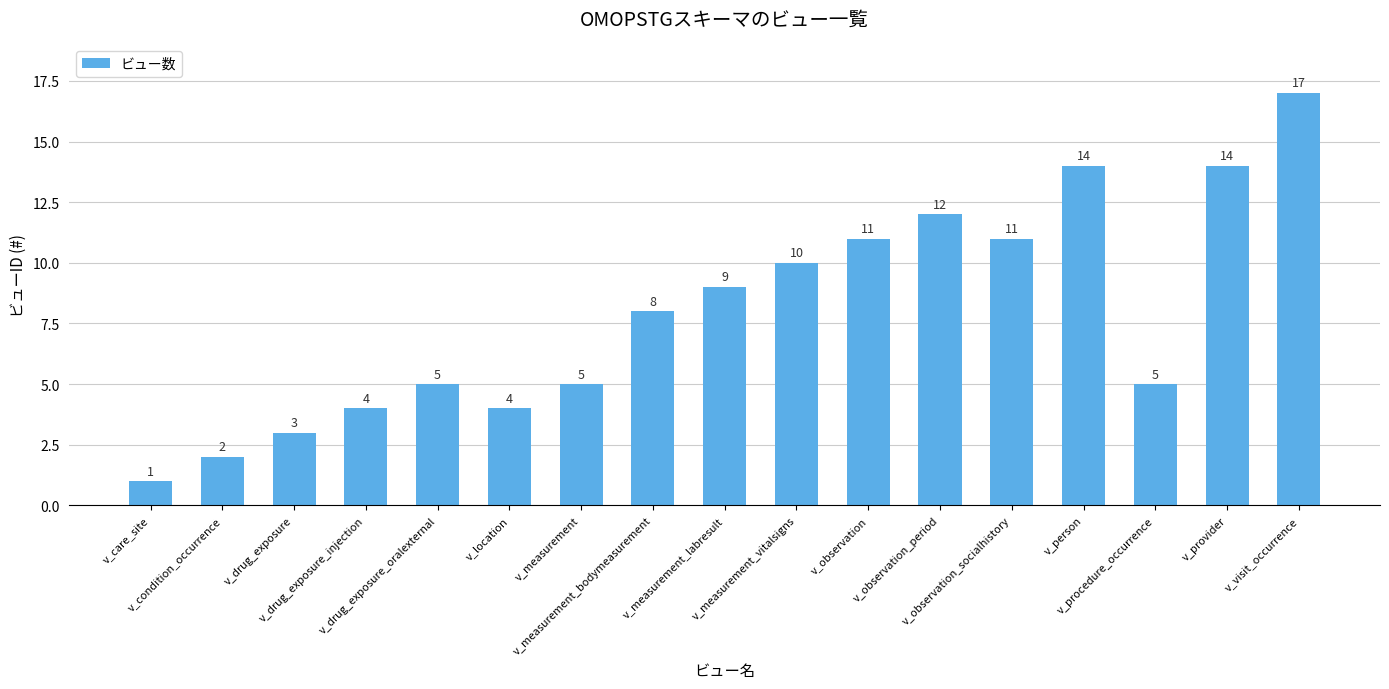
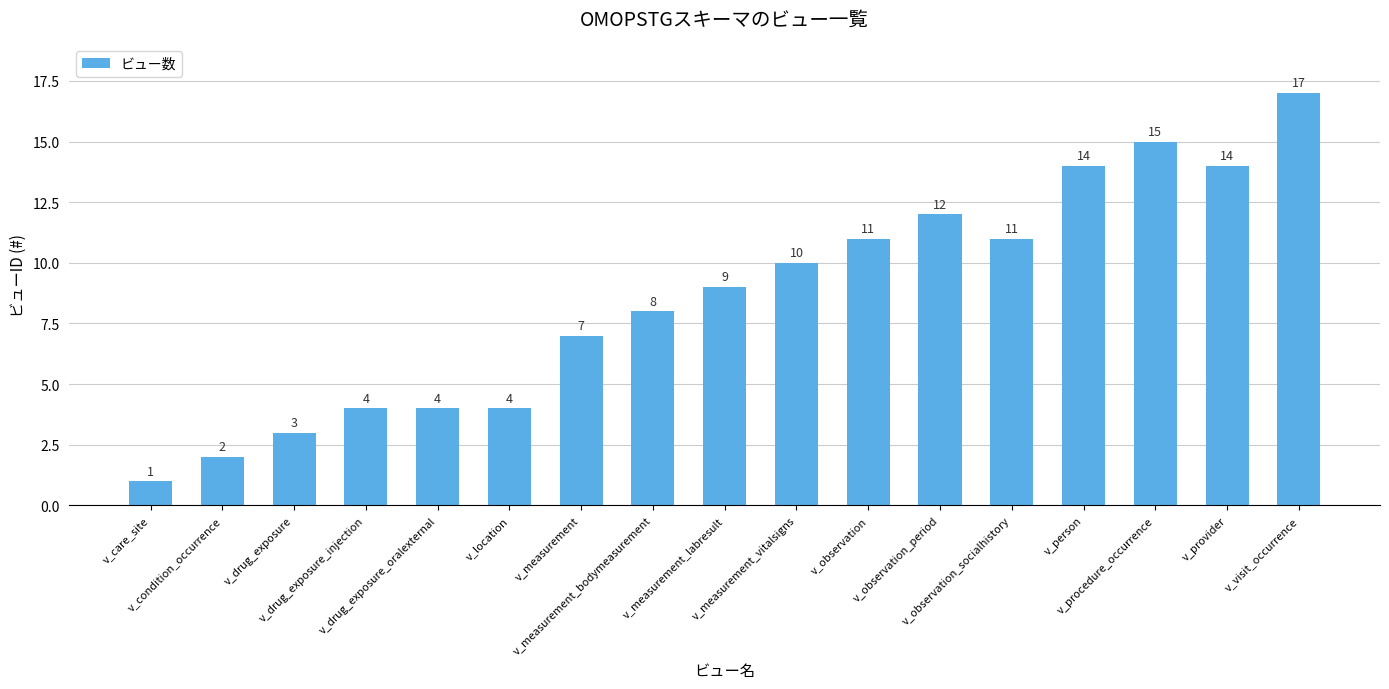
v_drug_exposure_oralexternal: 5 -> 4
v_measurement: 5 -> 7
v_procedure_occurrence: 5 -> 15
